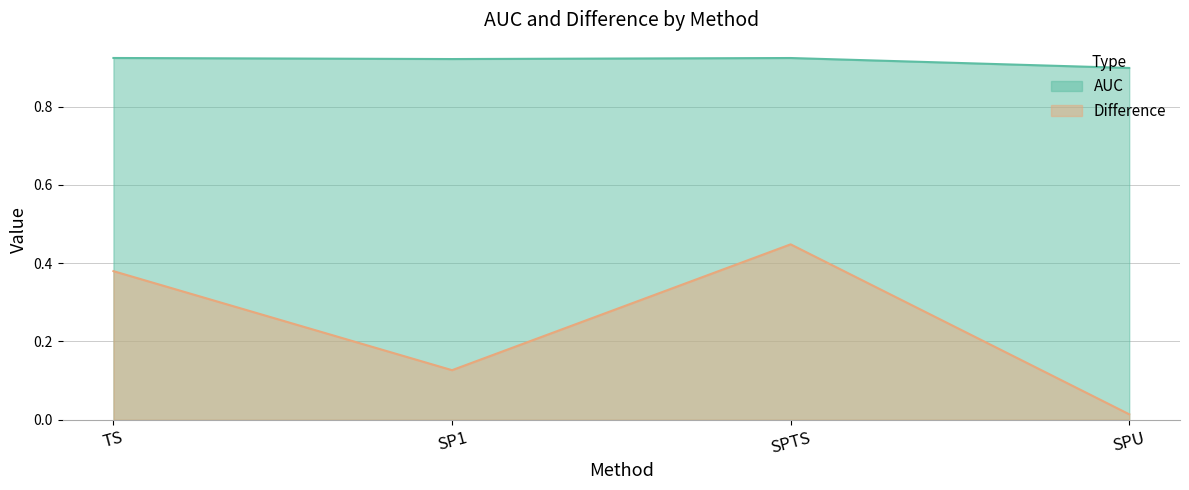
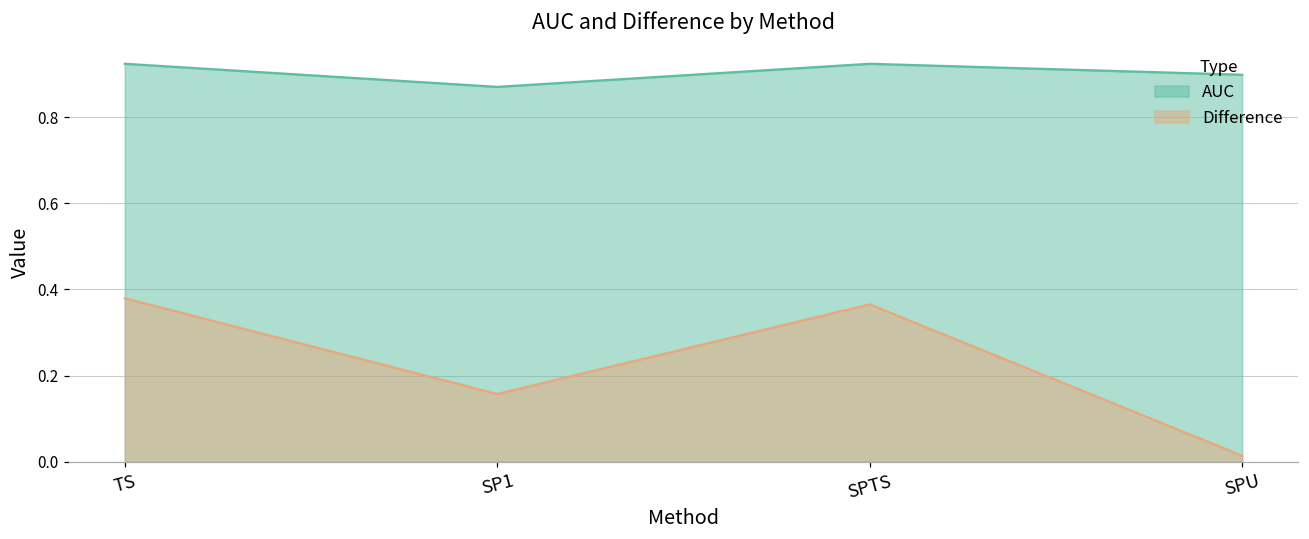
AUC, SP1: 0.92 -> 0.87
Difference, SP1: 0.13 -> 0.16
Difference, SPTS: 0.45 -> 0.37
